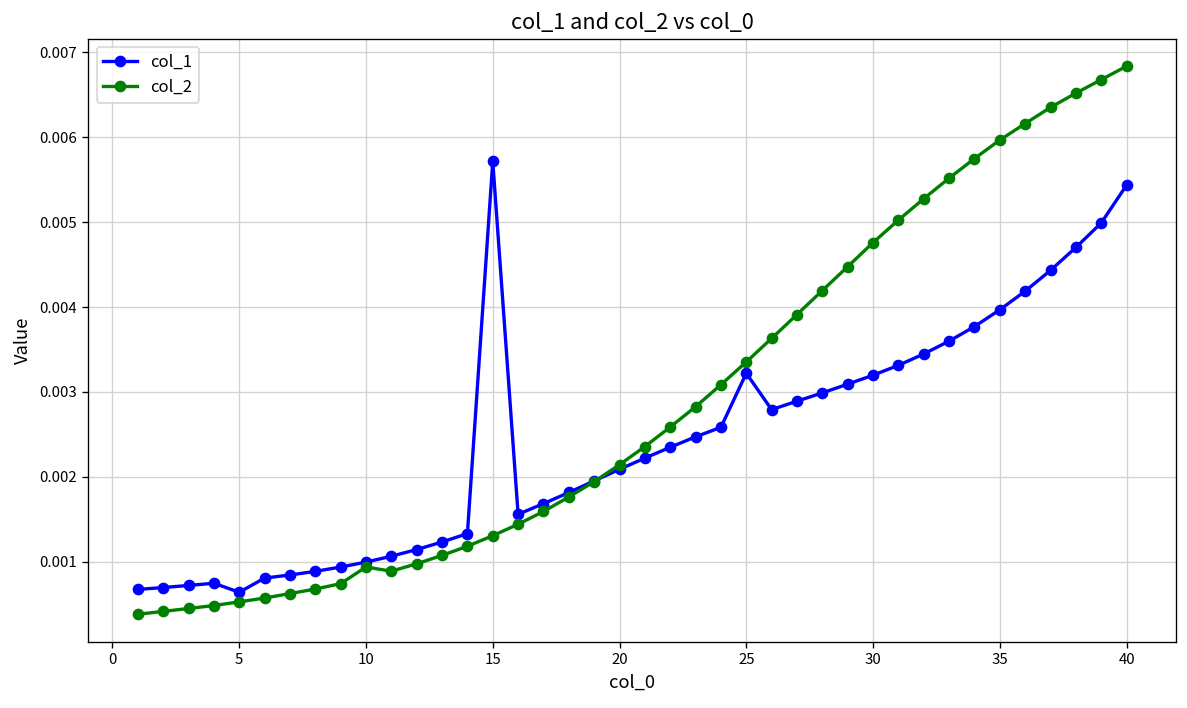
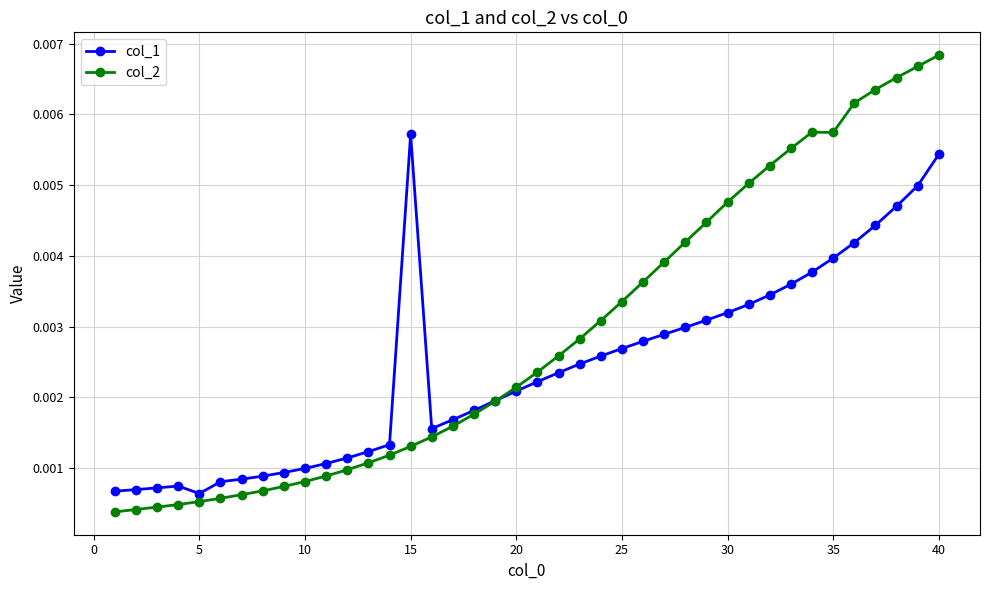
col_2, 10: 0.0009 -> 0.0008
col_1, 25: 0.0032 -> 0.0027
col_2, 35: 0.0060 -> 0.0057
